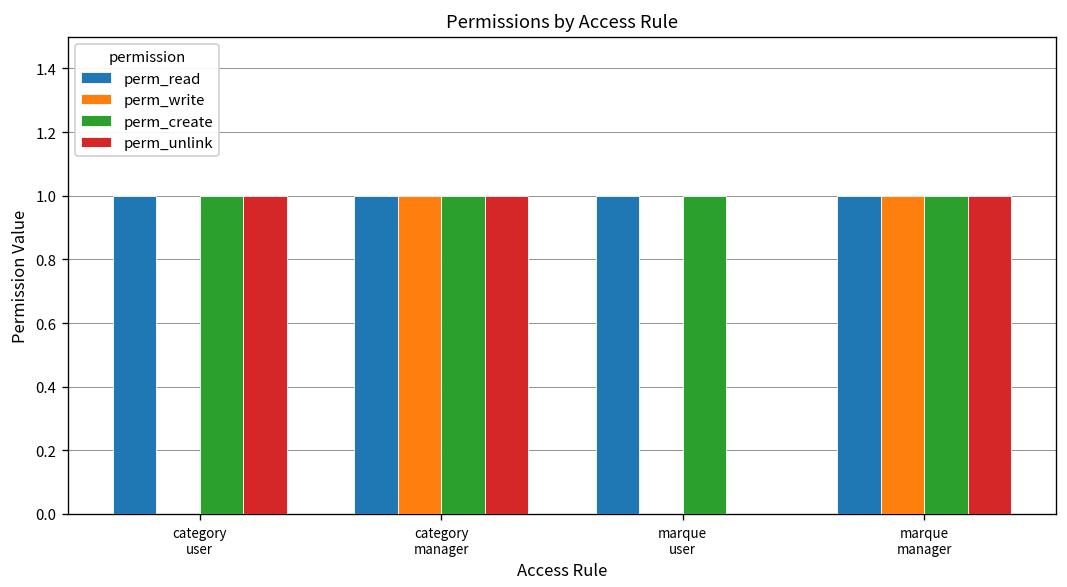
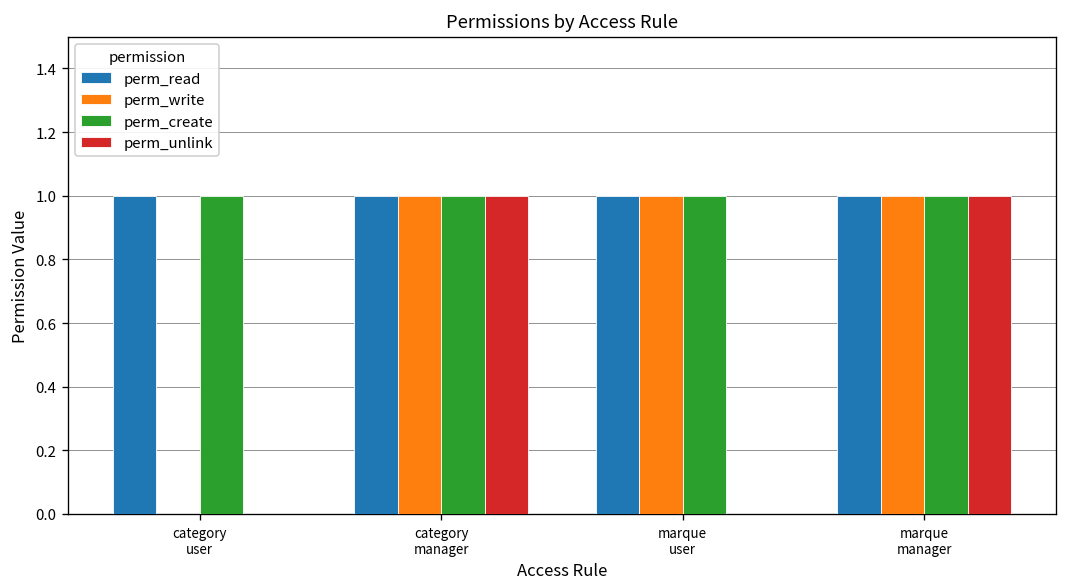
perm_unlink, category user: 1 -> 0
perm_write, marque user: 0 -> 1
